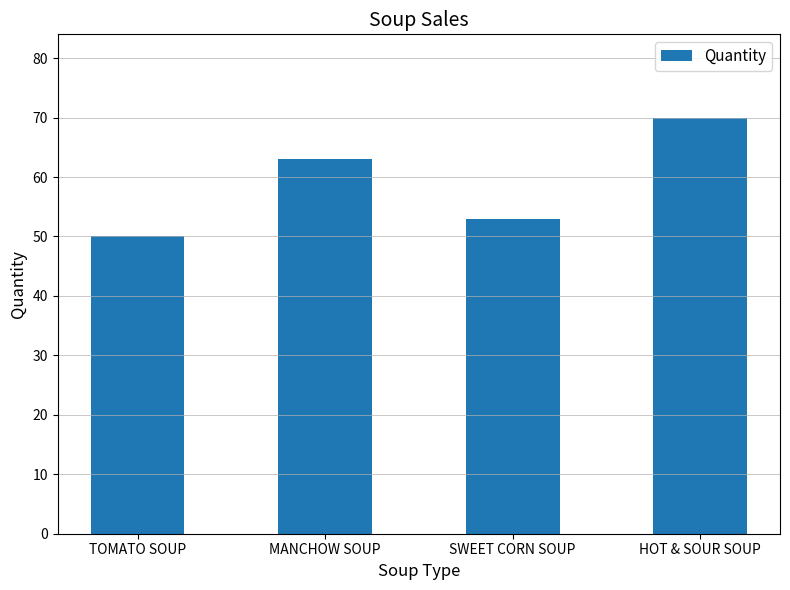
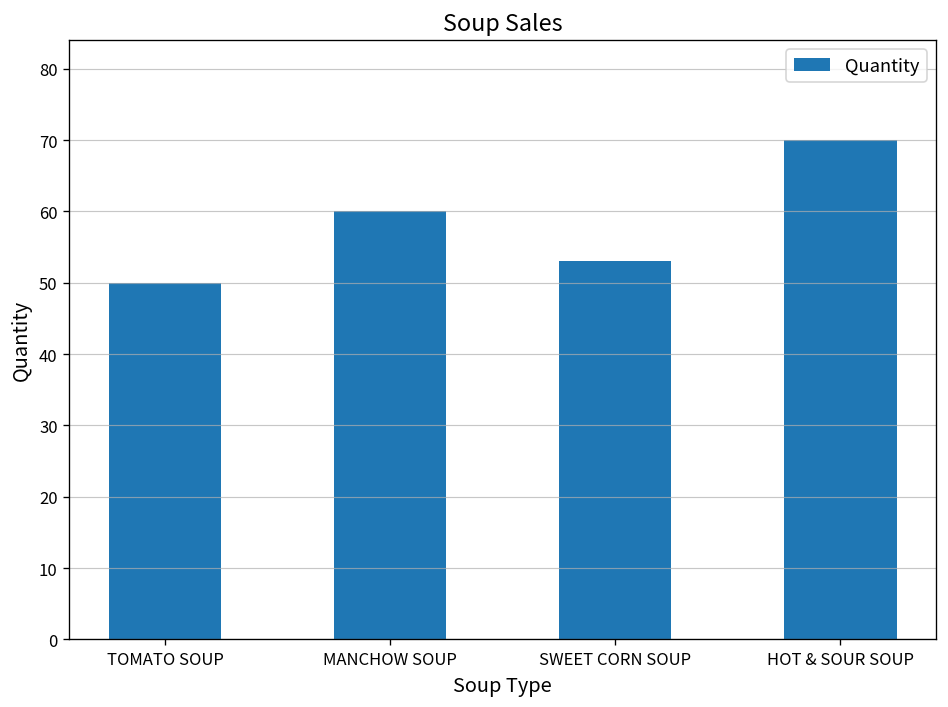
MANCHOW SOUP: 63 -> 60
